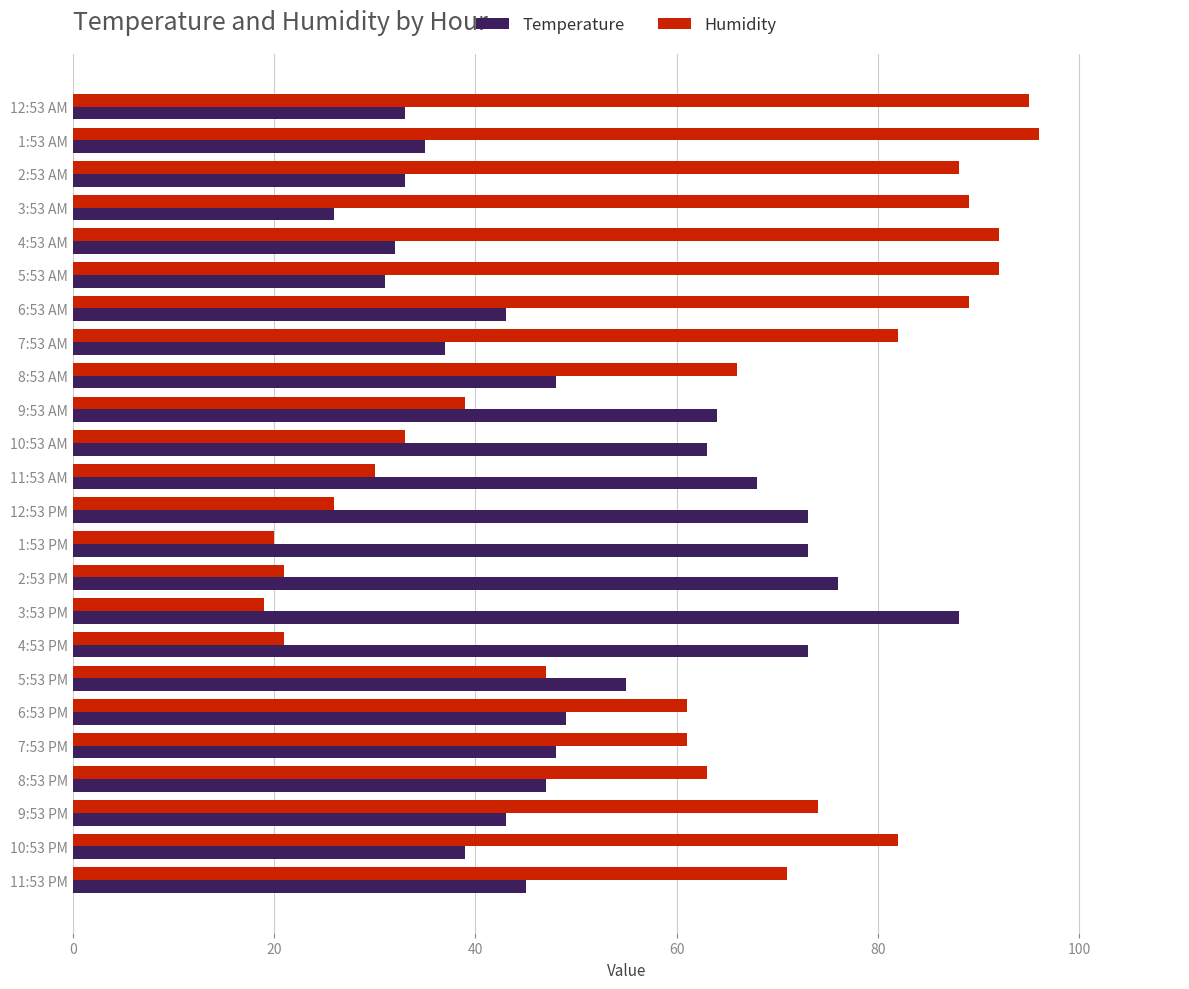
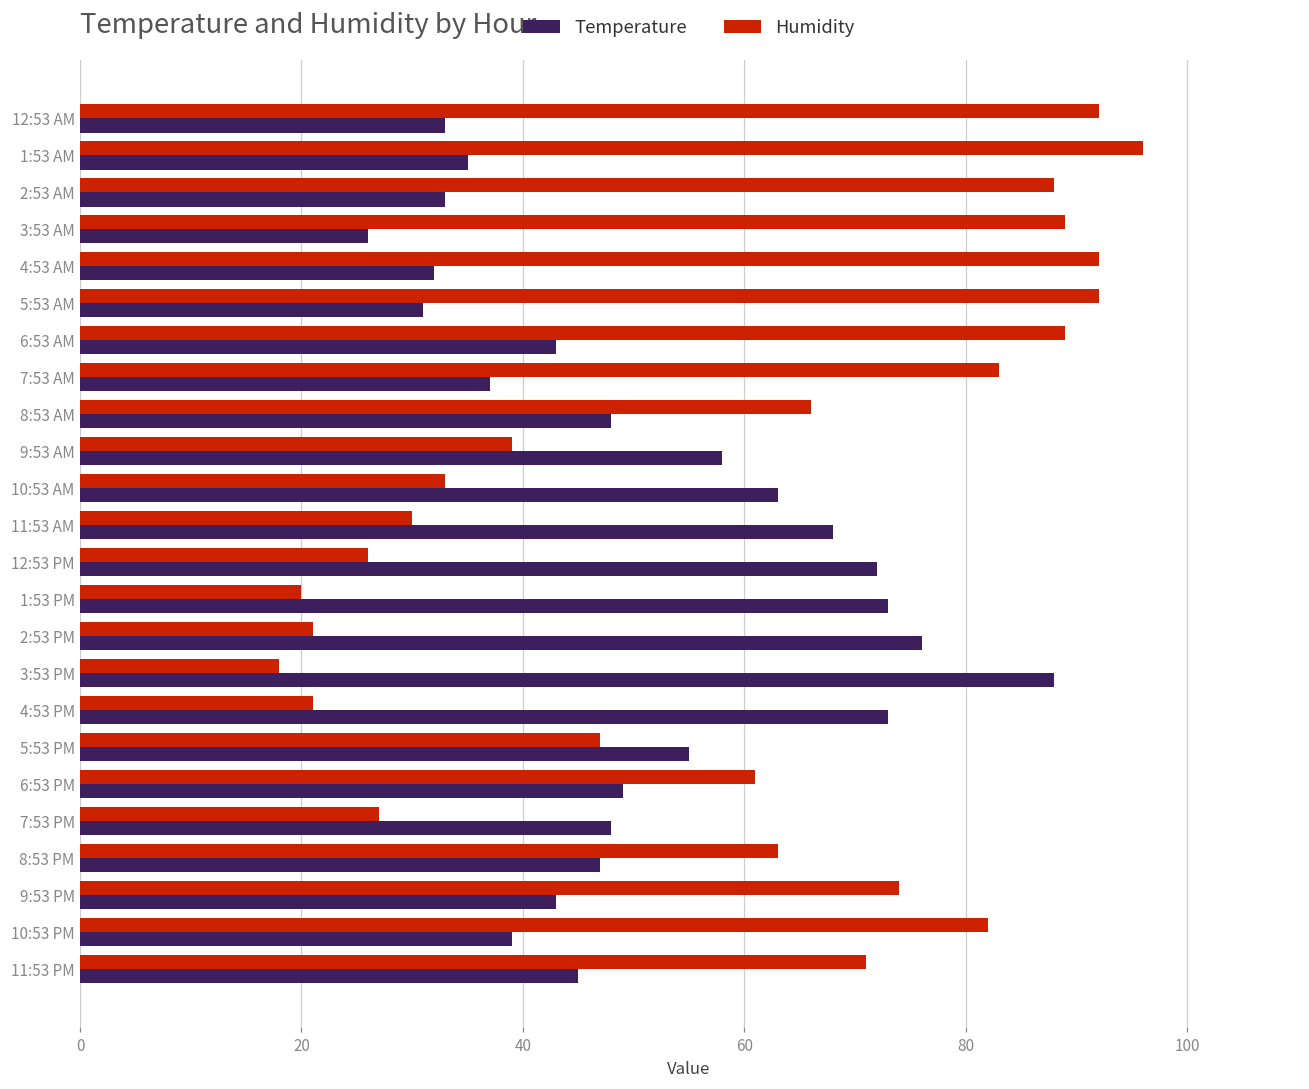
Humidity, 12:53 AM: 95 -> 92
Humidity, 7:53 AM: 82 -> 83
Temperature, 9:53 AM: 64 -> 58
Temperature, 12:53 PM: 73 -> 72
Humidity, 3:53 PM: 19 -> 18
Humidity, 7:53 PM: 61 -> 27
